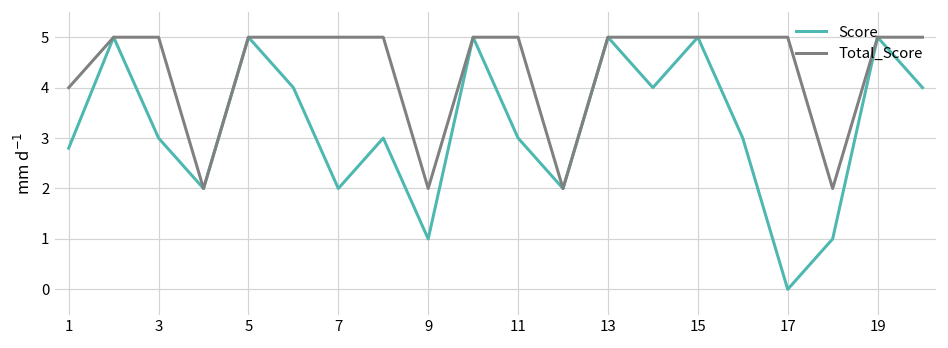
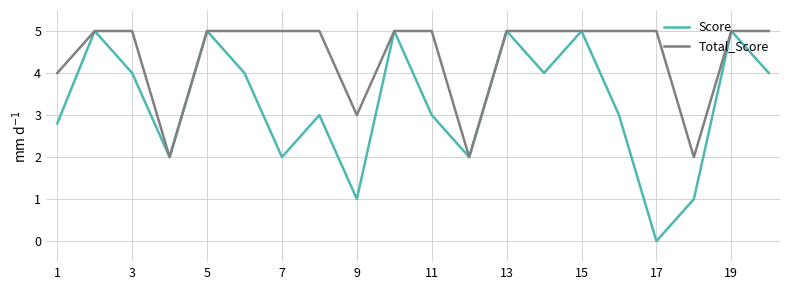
Score, 3: 3 -> 4
Total_Score, 9: 2 -> 3
